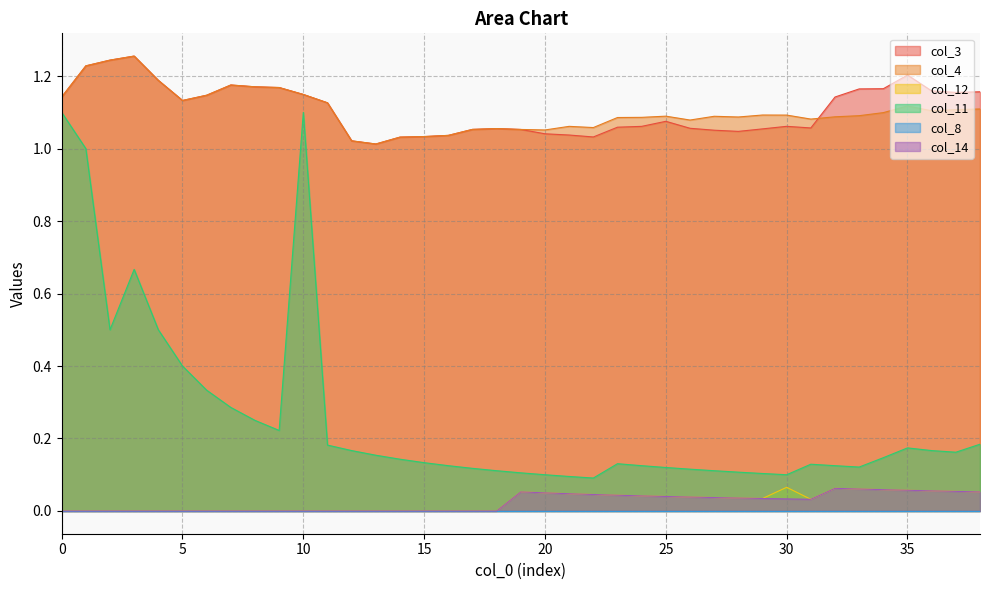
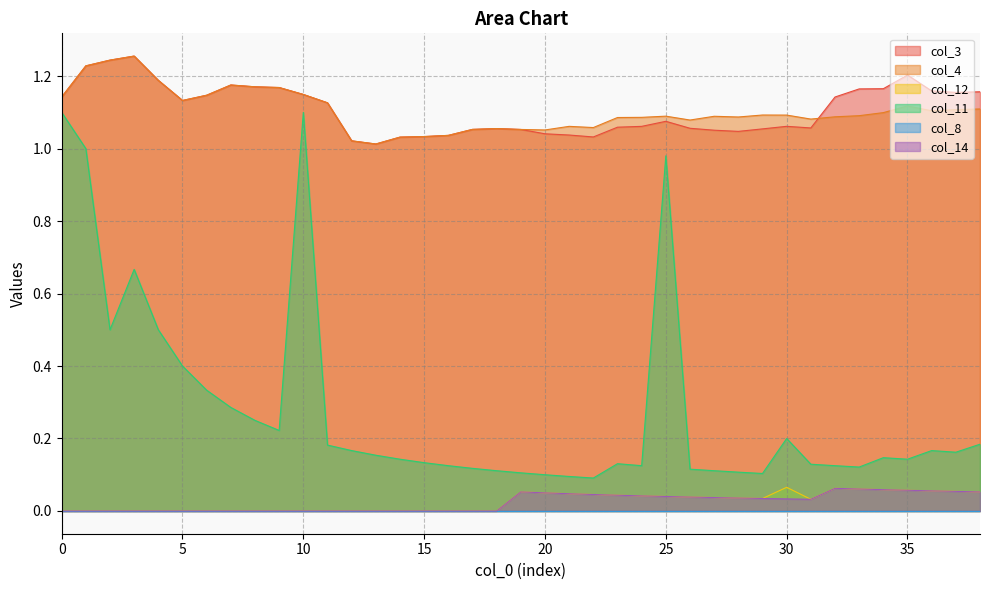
col_11, 25: 0.12 -> 0.98
col_11, 30: 0.1 -> 0.2
col_11, 35: 0.17 -> 0.14
